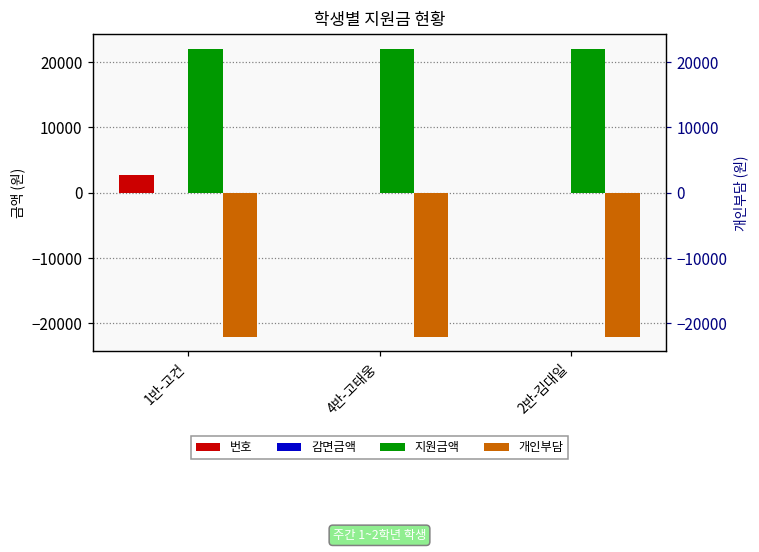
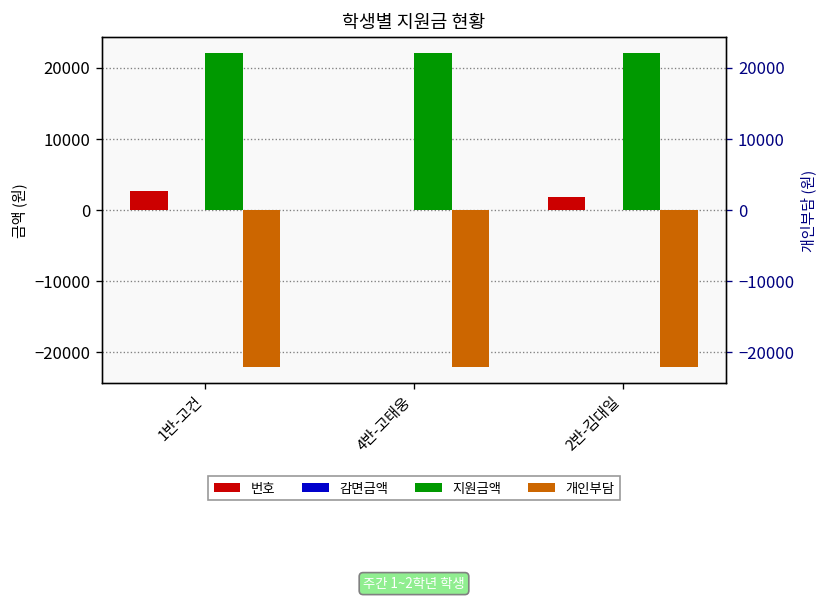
번호, 2반-김대일: 0 -> 2000
